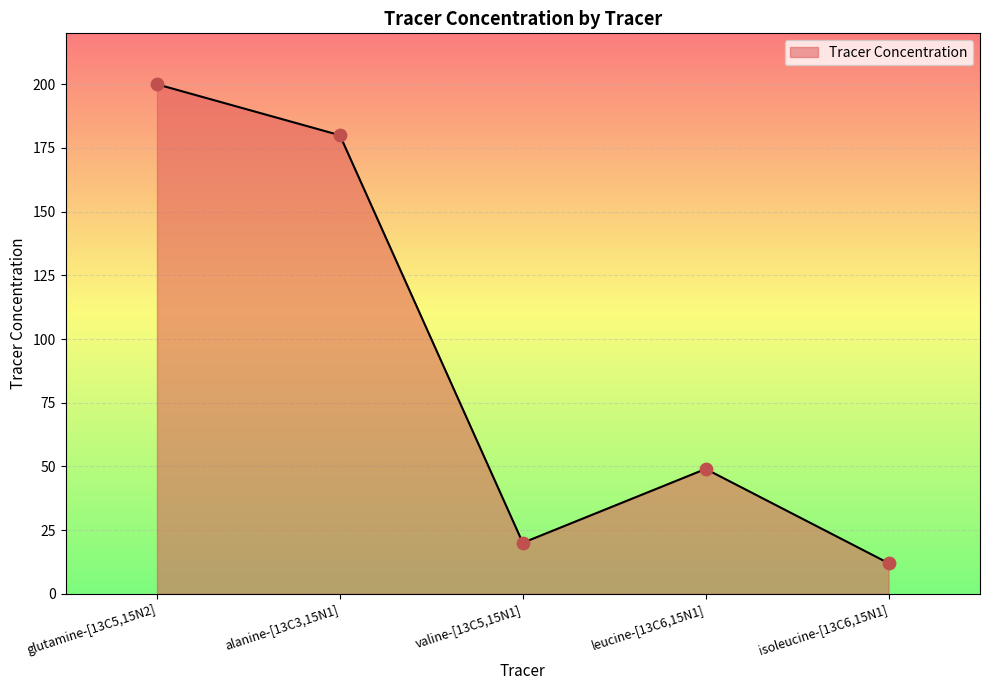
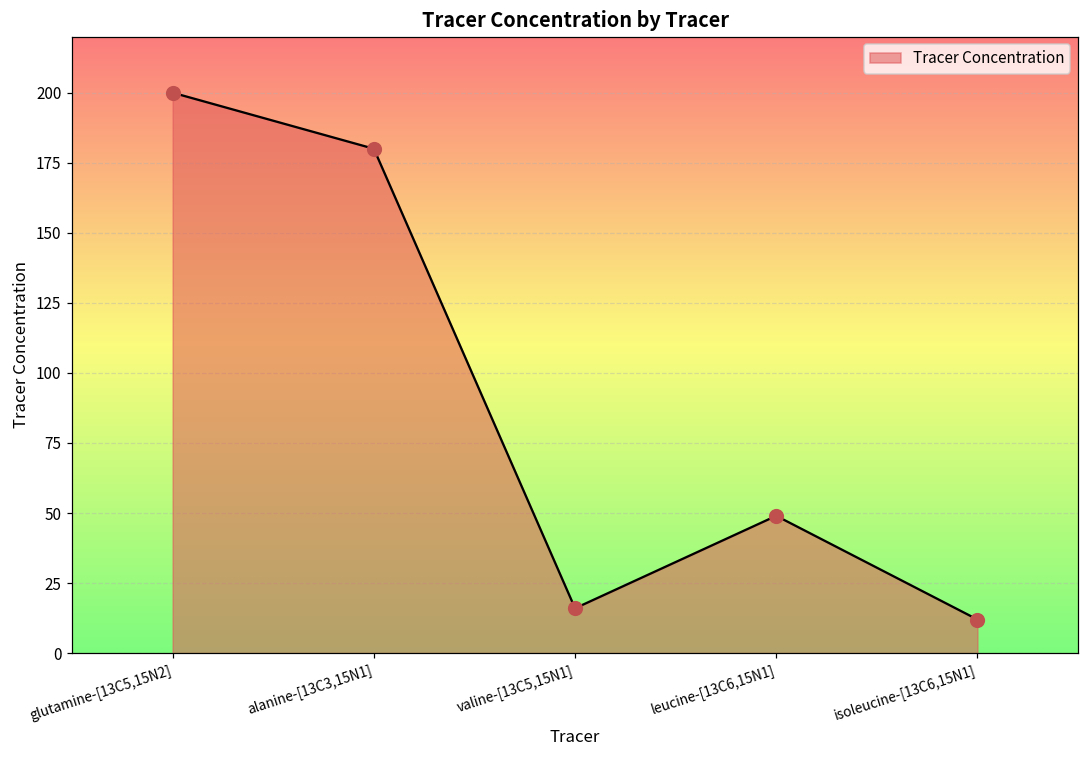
valine-[13C5,15N1]: 20 -> 16
